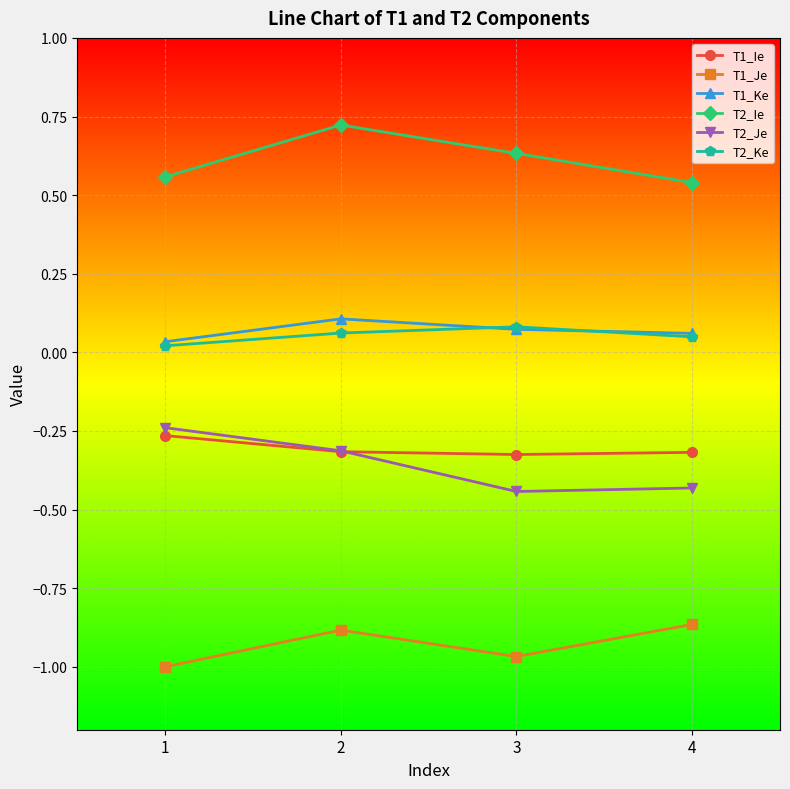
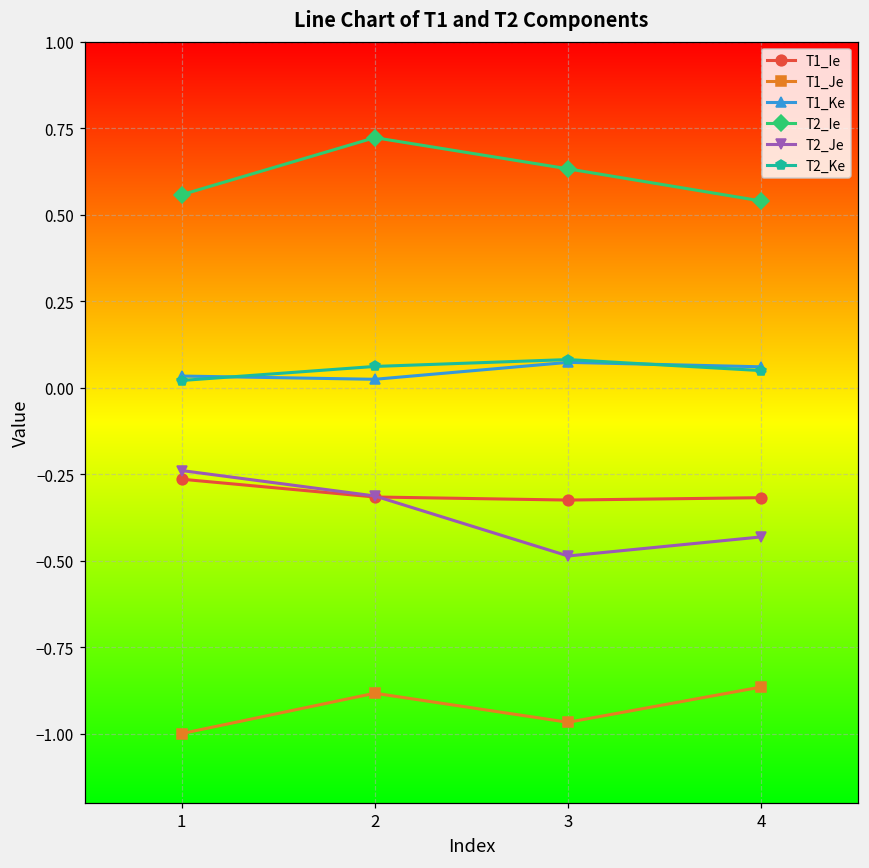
T1_Ke, 2: 0.11 -> 0.02
T2_Je, 3: -0.44 -> -0.49
